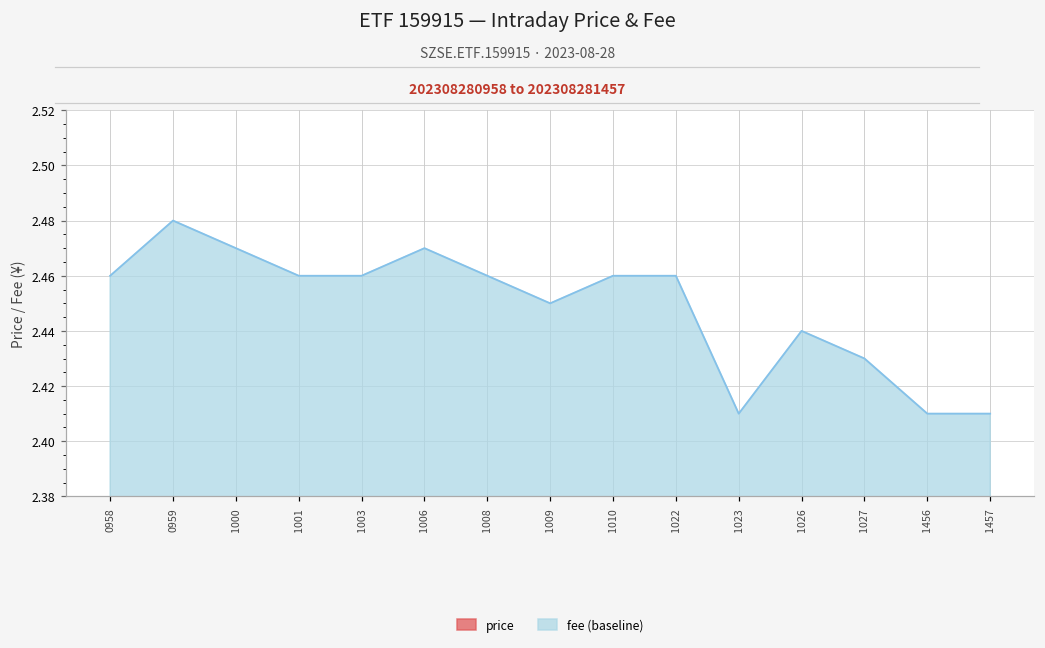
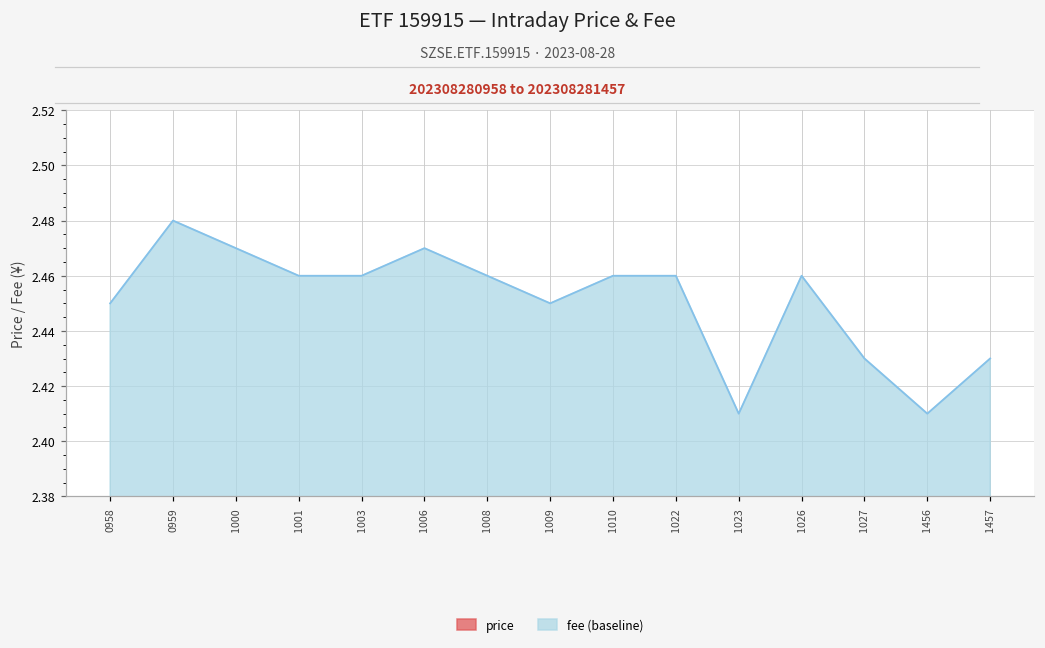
fee (baseline), 0958: 2.46 -> 2.45
fee (baseline), 1026: 2.44 -> 2.46
fee (baseline), 1457: 2.41 -> 2.43
